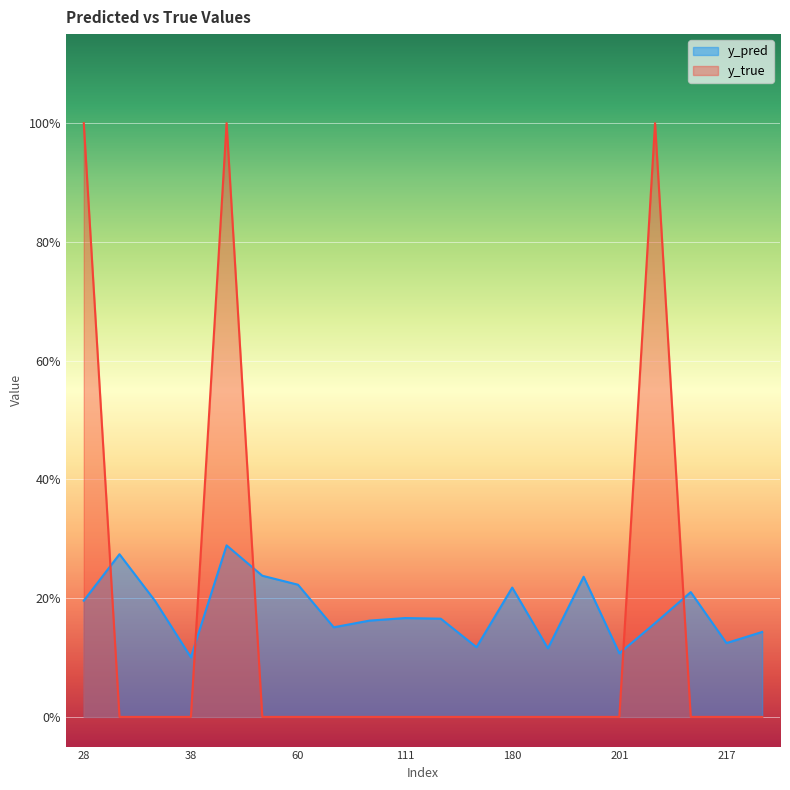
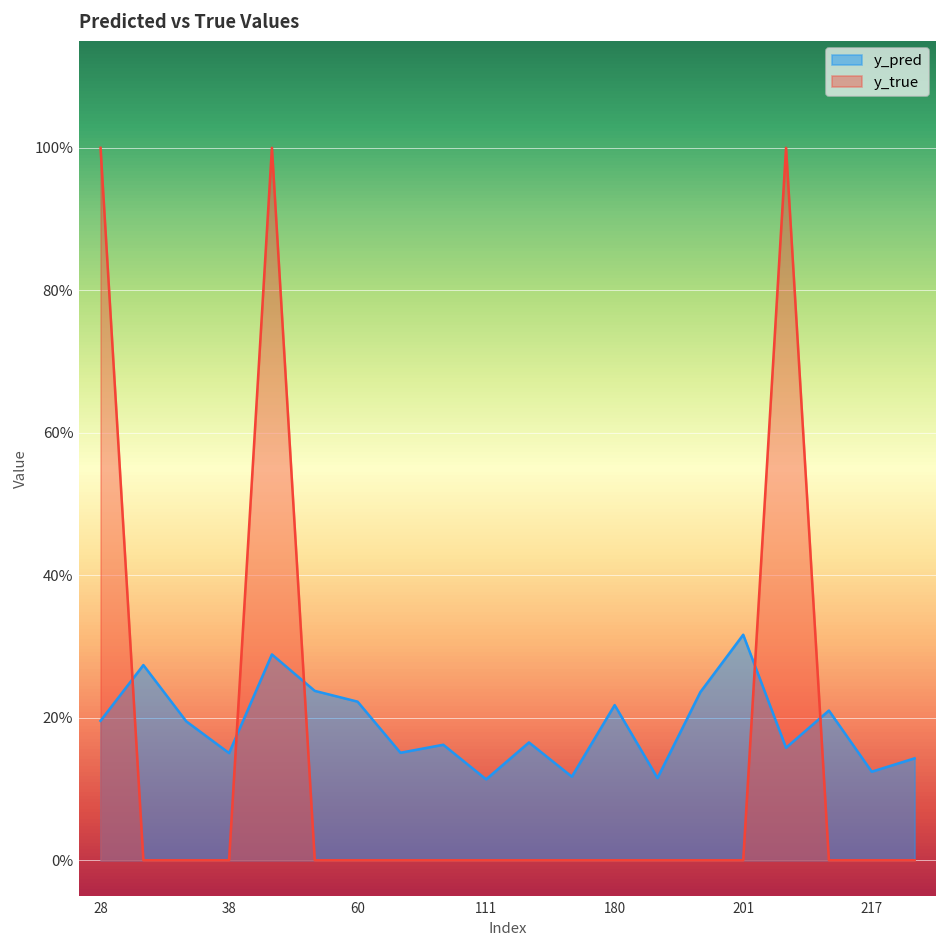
y_pred, 38: 10% -> 15%
y_pred, 111: 17% -> 11%
y_pred, 201: 11% -> 32%
